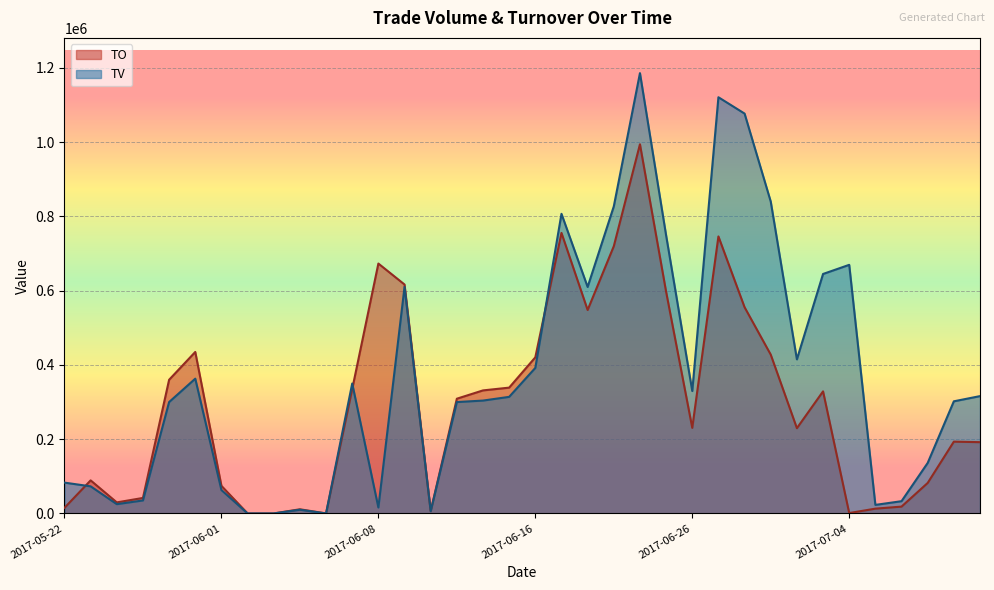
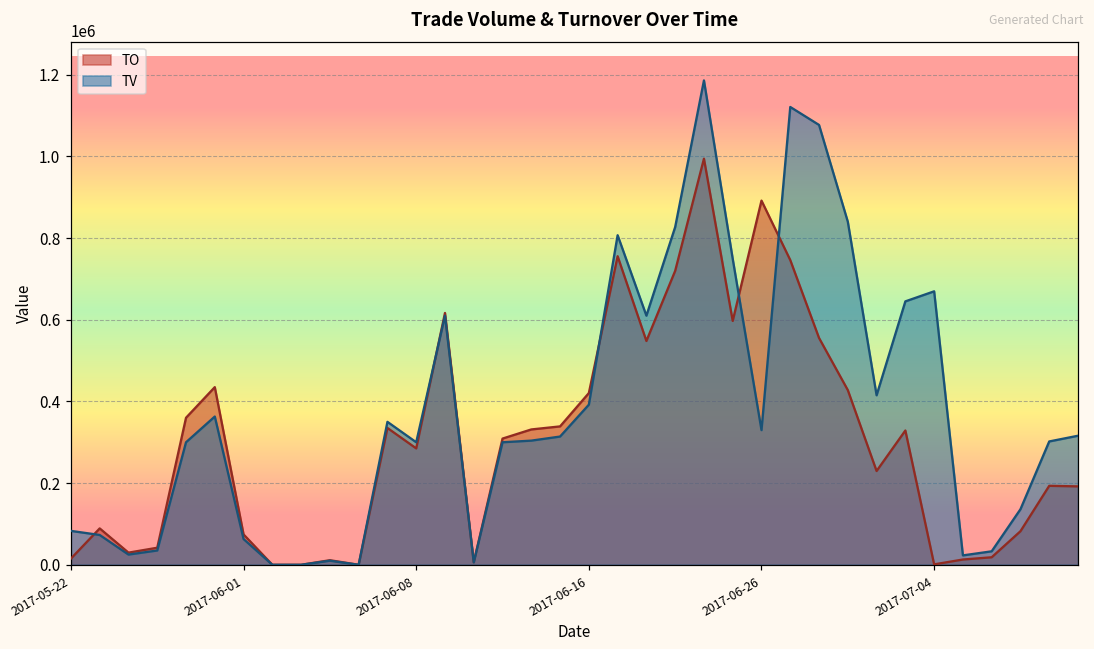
TO, 2017-06-08: 670000 -> 290000
TV, 2017-06-08: 20000 -> 300000
TO, 2017-06-26: 230000 -> 890000
